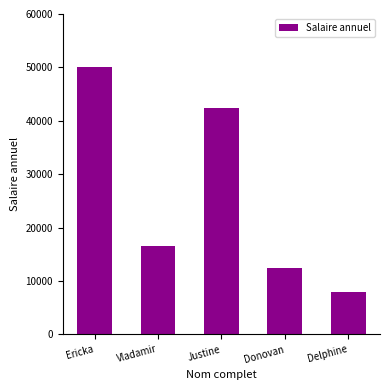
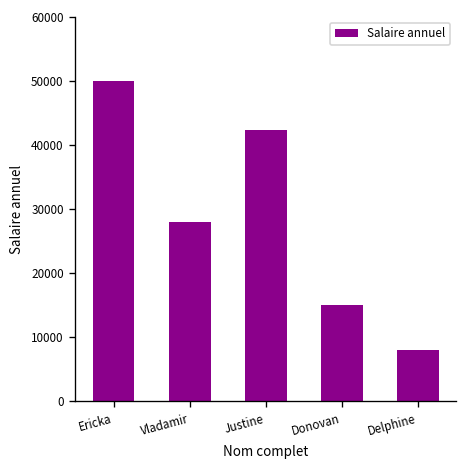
Vladamir: 17000 -> 28000
Donovan: 13000 -> 15000
